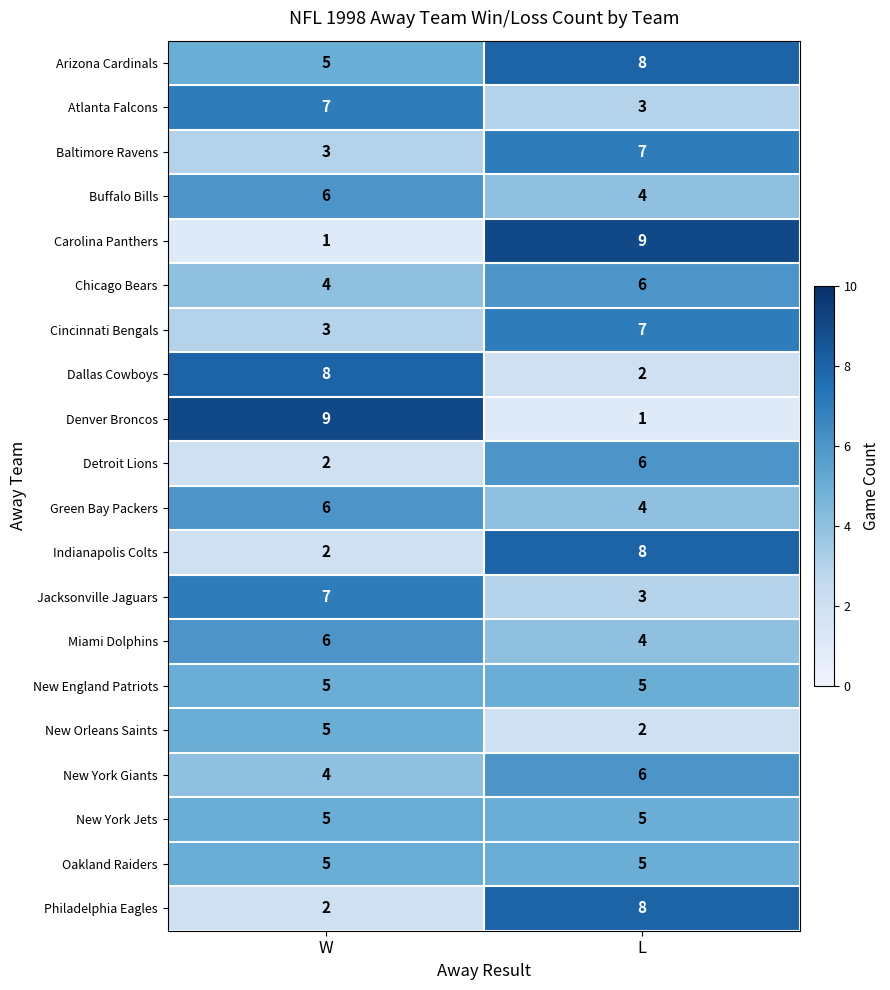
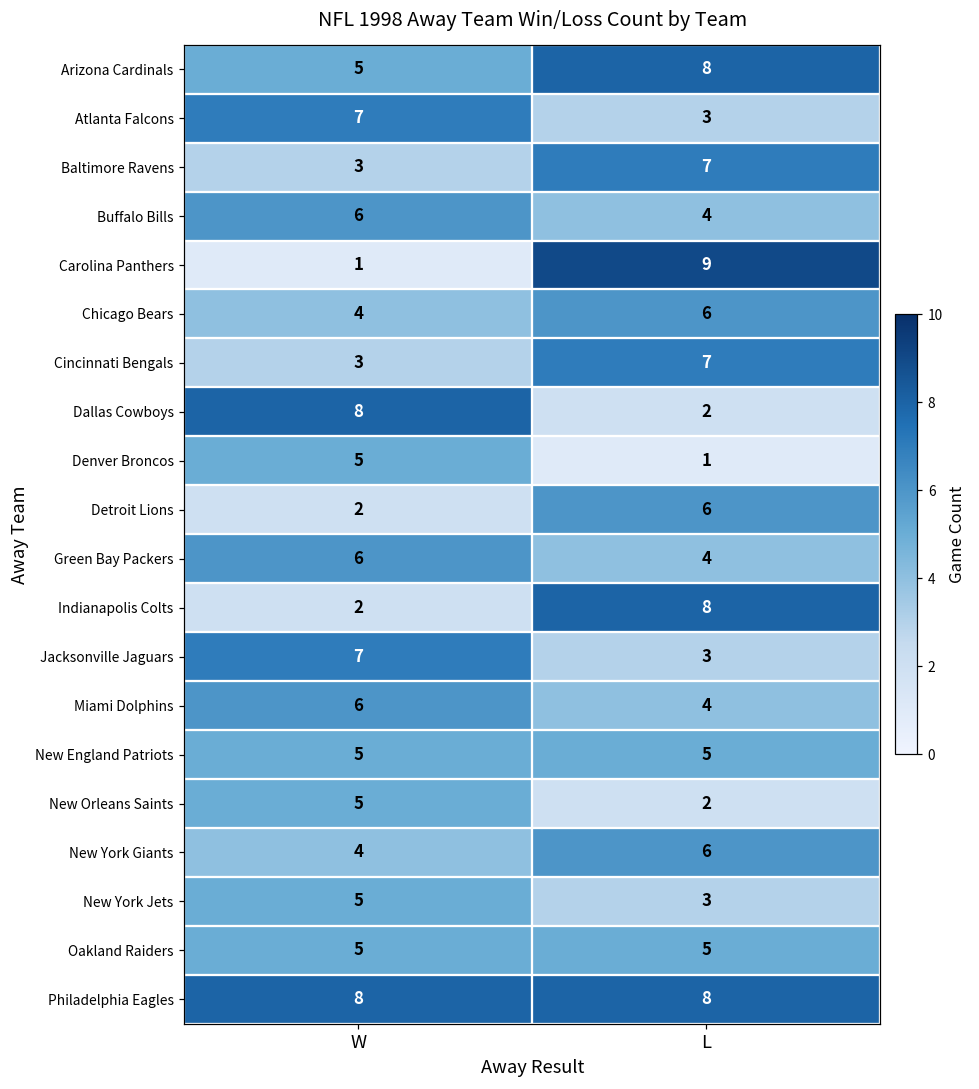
Denver Broncos, W: 9 -> 5
New York Jets, L: 5 -> 3
Philadelphia Eagles, W: 2 -> 8
